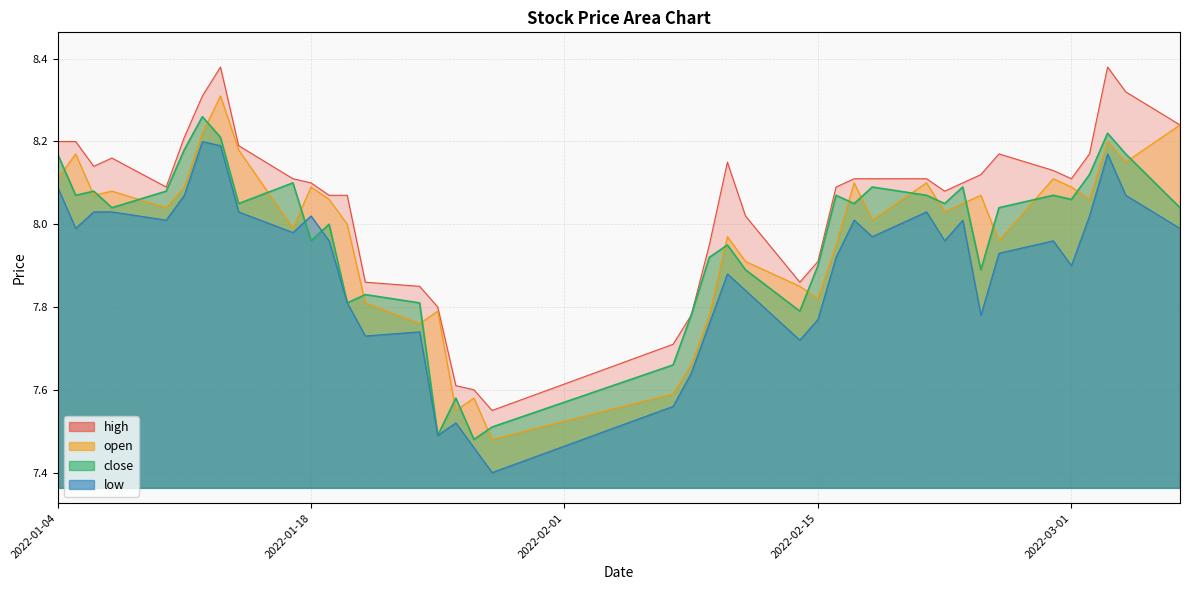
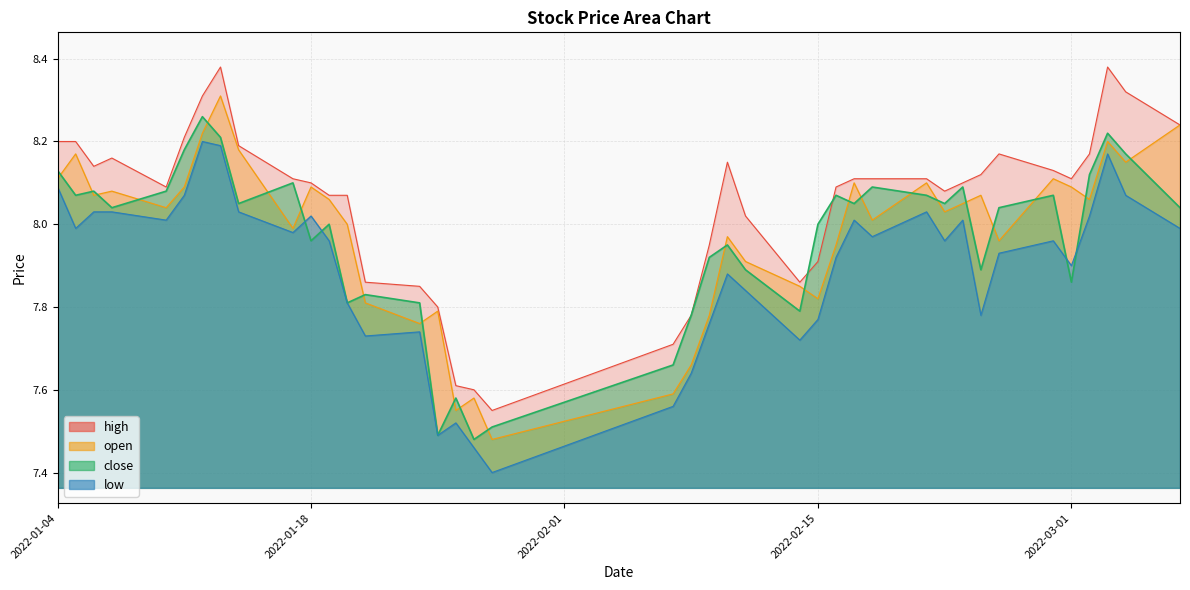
close, 2022-01-04: 8.17 -> 8.13
close, 2022-02-15: 7.9 -> 8.0
close, 2022-03-01: 8.06 -> 7.86
